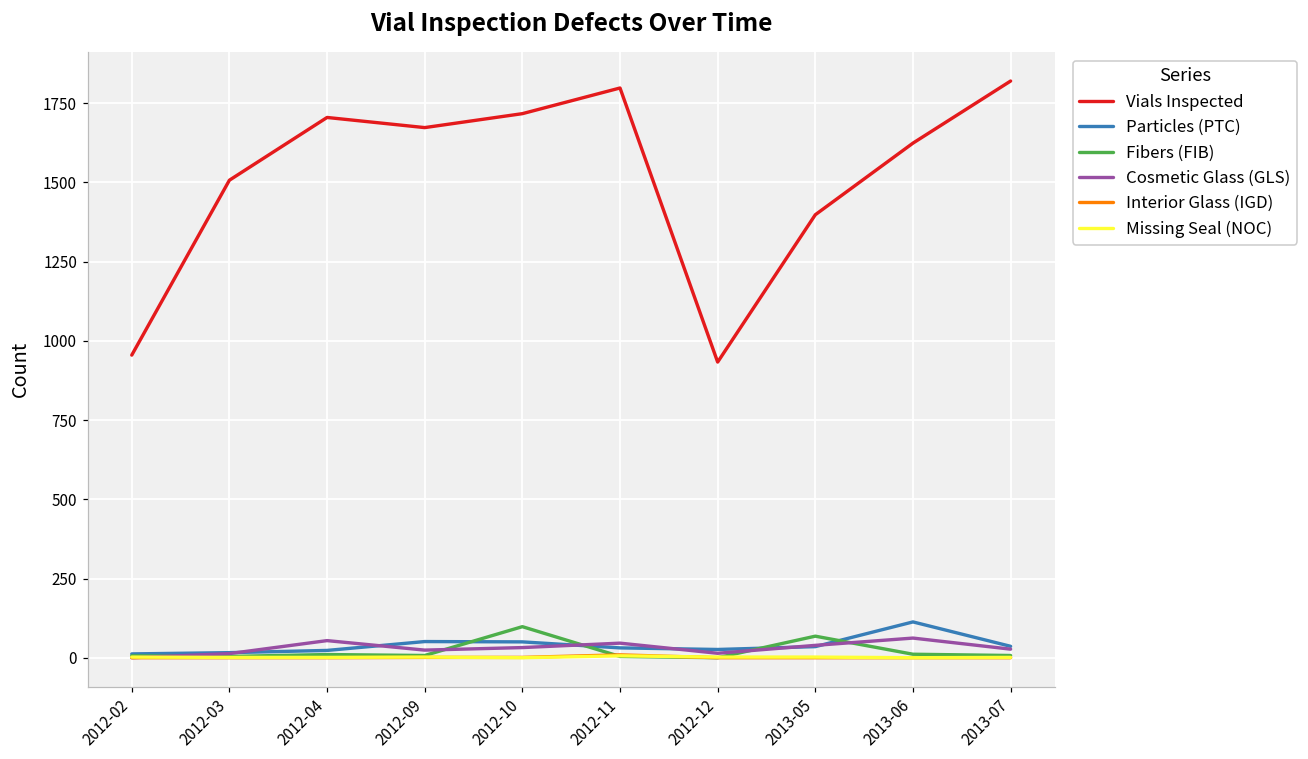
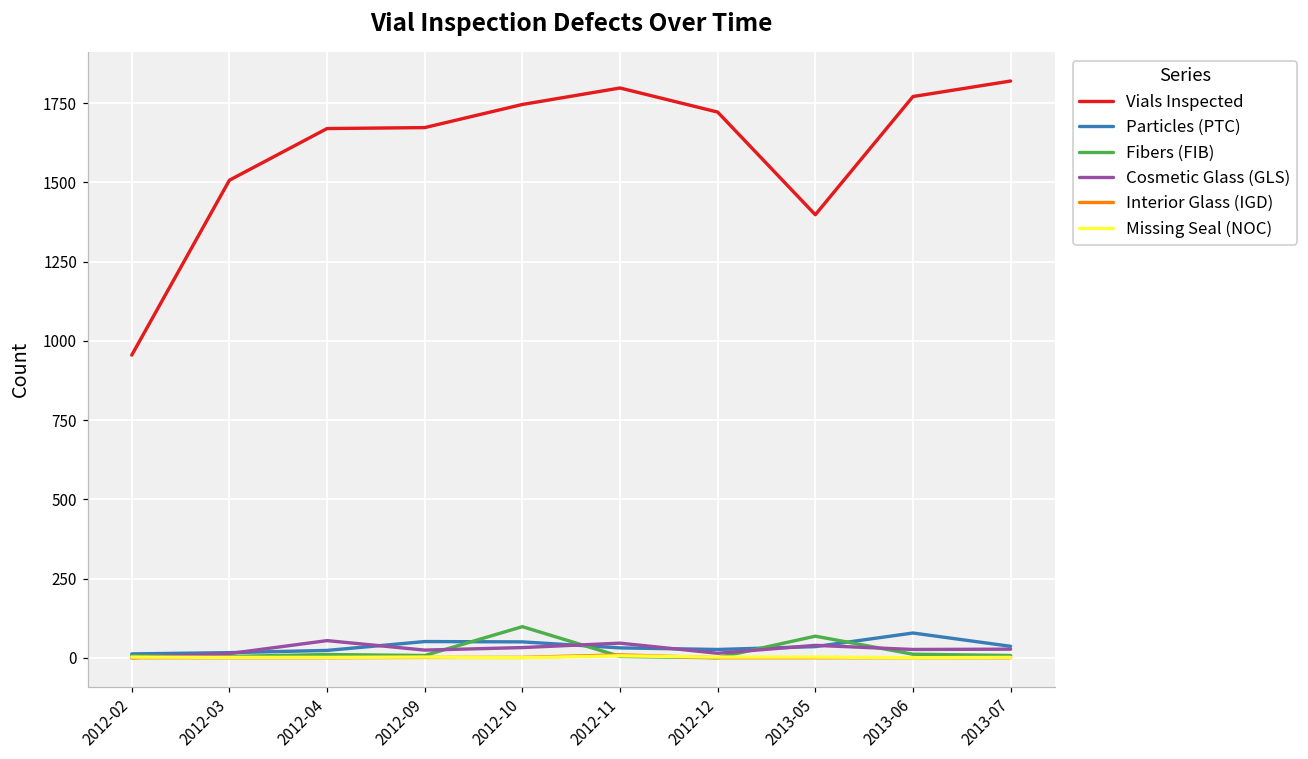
Vials Inspected, 2012-04: 1710 -> 1670
Vials Inspected, 2012-10: 1720 -> 1750
Vials Inspected, 2012-12: 930 -> 1720
Vials Inspected, 2013-06: 1620 -> 1770
Particles (PTC), 2013-06: 110 -> 80
Cosmetic Glass (GLS), 2013-06: 60 -> 30
